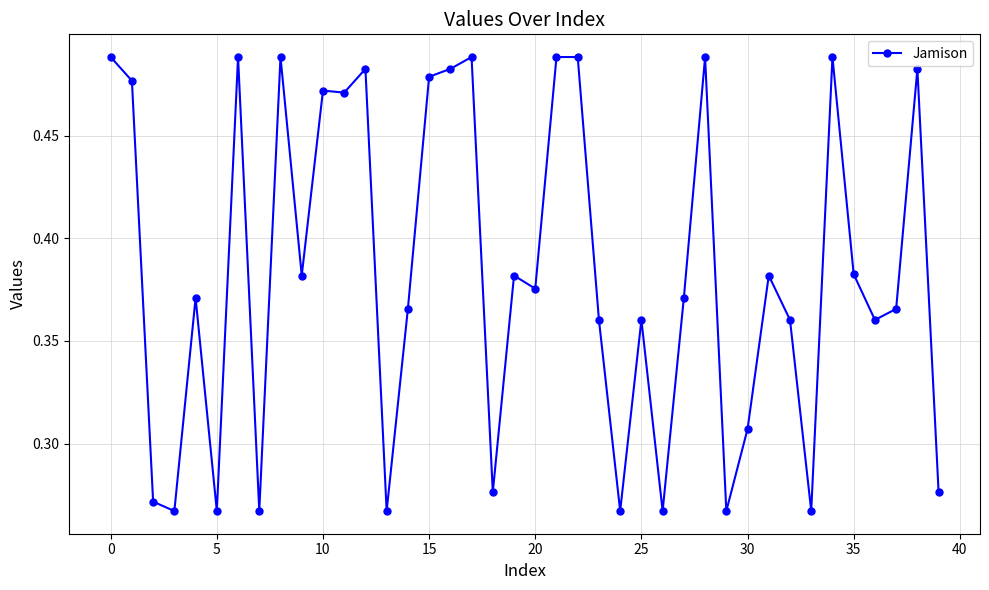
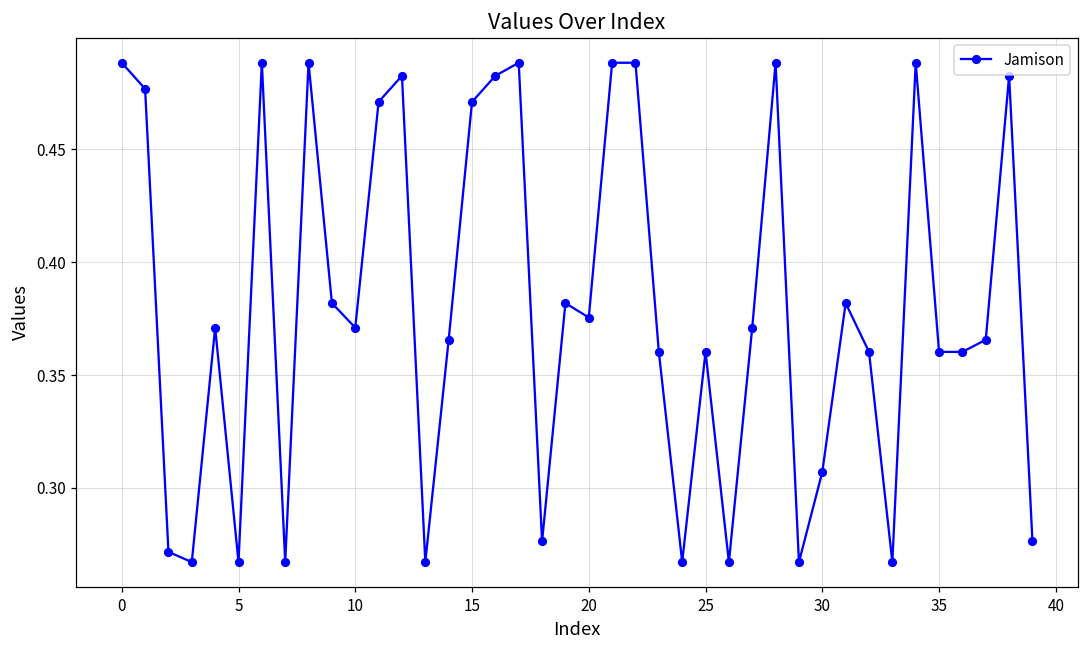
10: 0.472 -> 0.371
15: 0.479 -> 0.471
35: 0.383 -> 0.360
